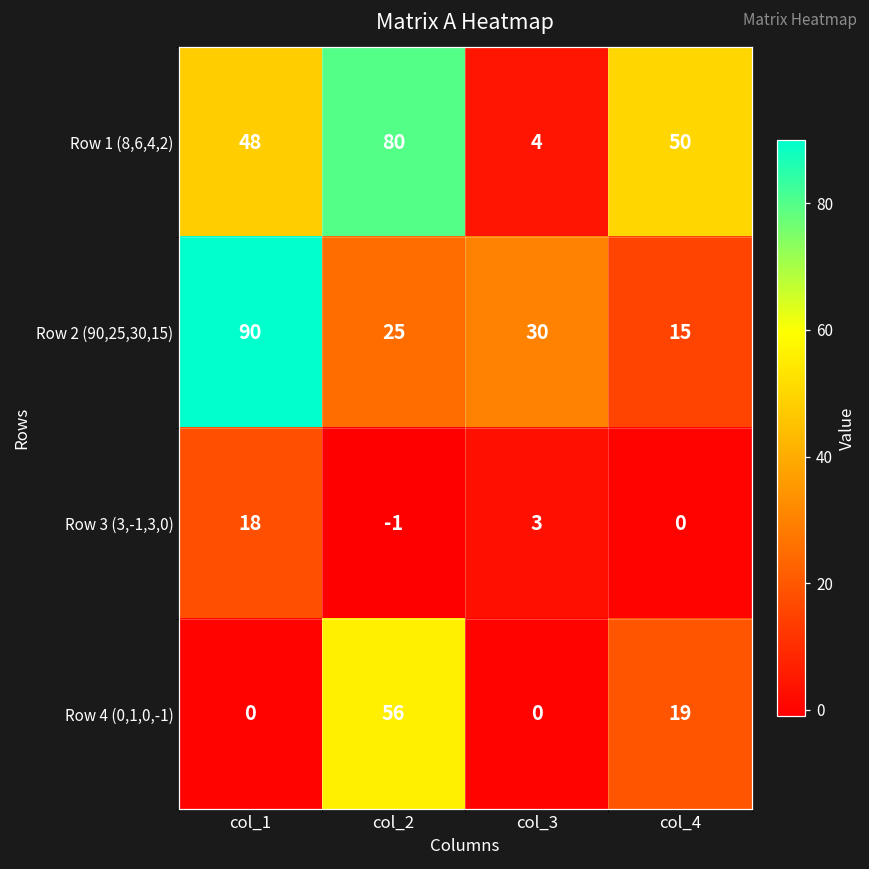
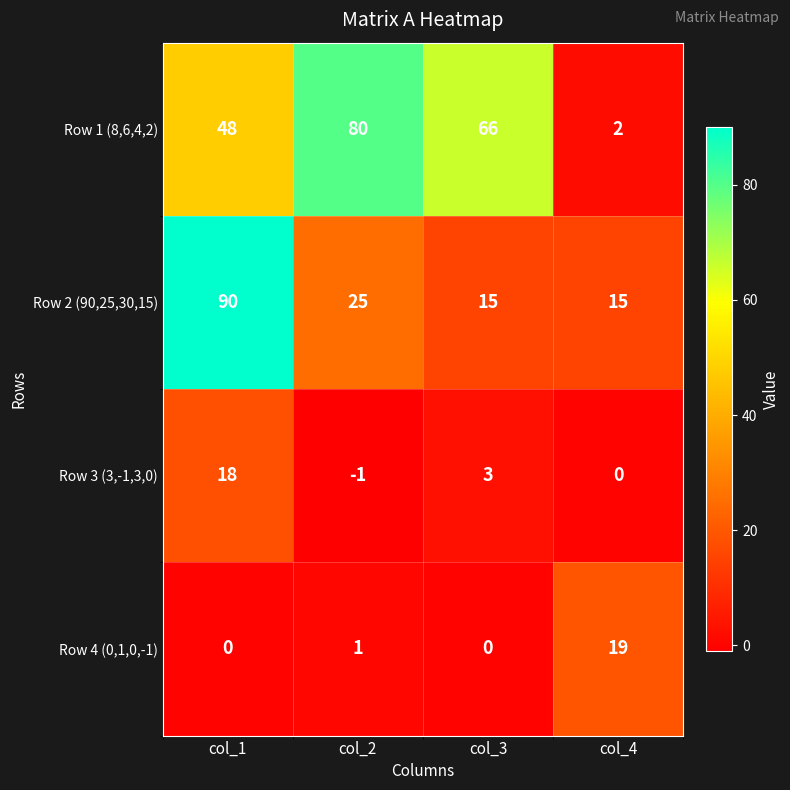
Row 1 (8,6,4,2), col_3: 4 -> 66
Row 1 (8,6,4,2), col_4: 50 -> 2
Row 2 (90,25,30,15), col_3: 30 -> 15
Row 4 (0,1,0,-1), col_2: 56 -> 1
